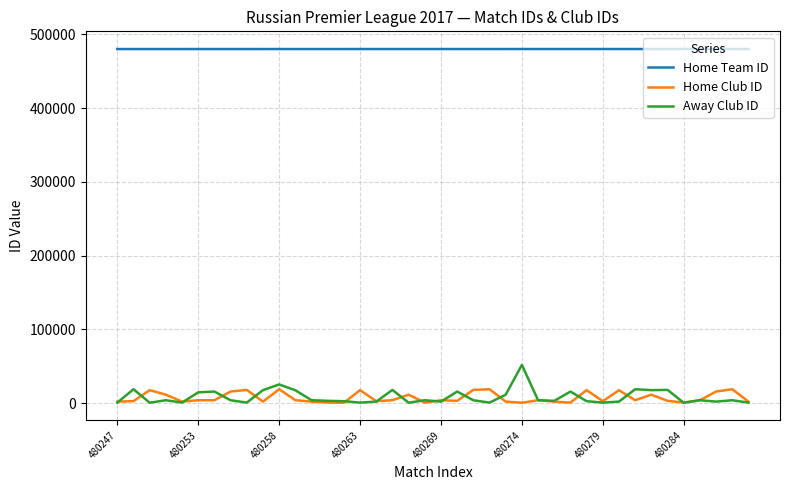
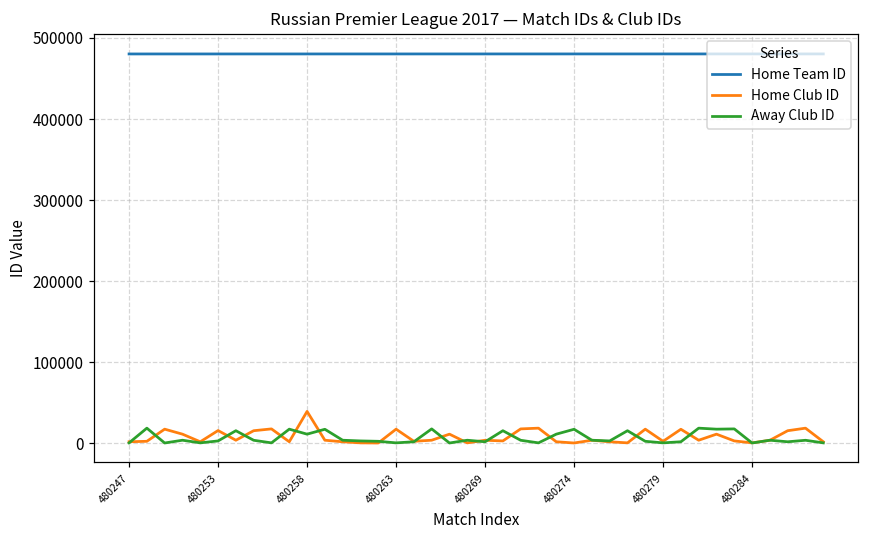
Home Club ID, 480253: 0 -> 20000
Away Club ID, 480253: 10000 -> 0
Home Club ID, 480258: 20000 -> 40000
Away Club ID, 480258: 30000 -> 10000
Away Club ID, 480274: 50000 -> 20000
